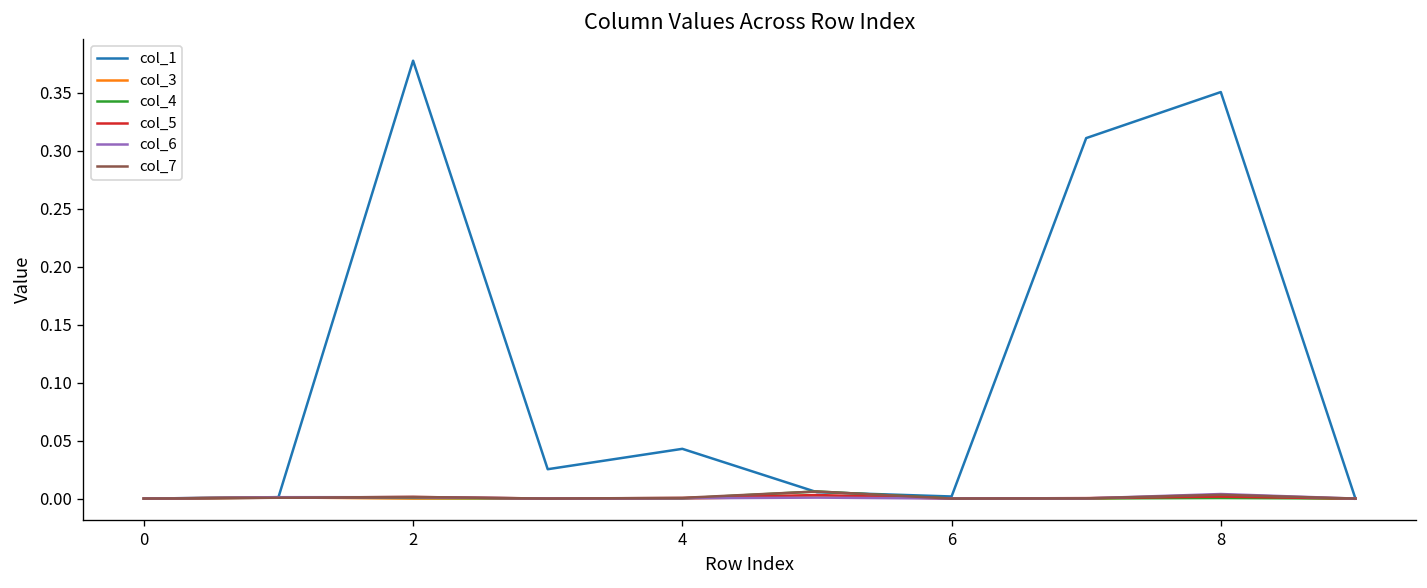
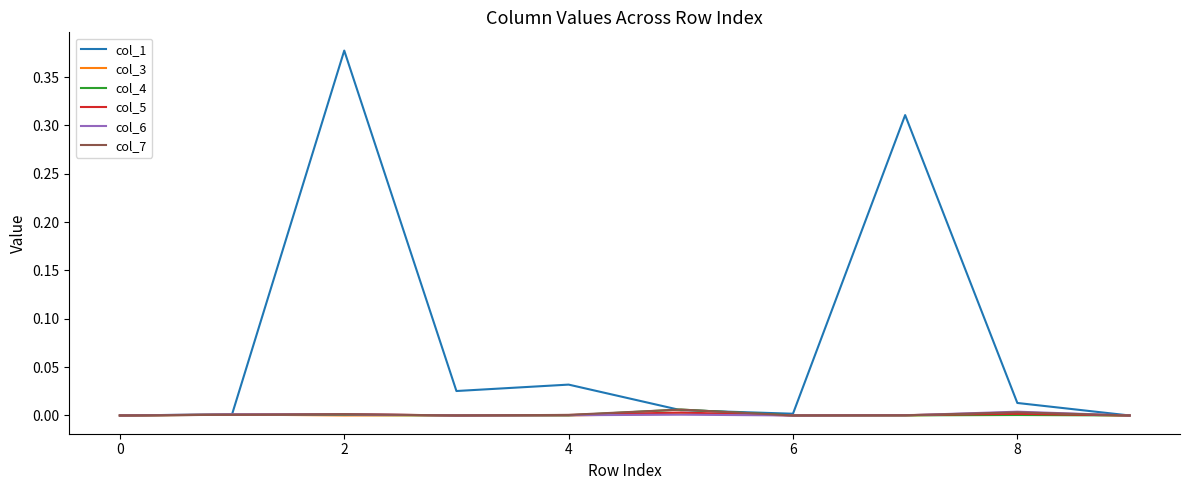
col_1, 4: 0.04 -> 0.03
col_1, 8: 0.35 -> 0.01
